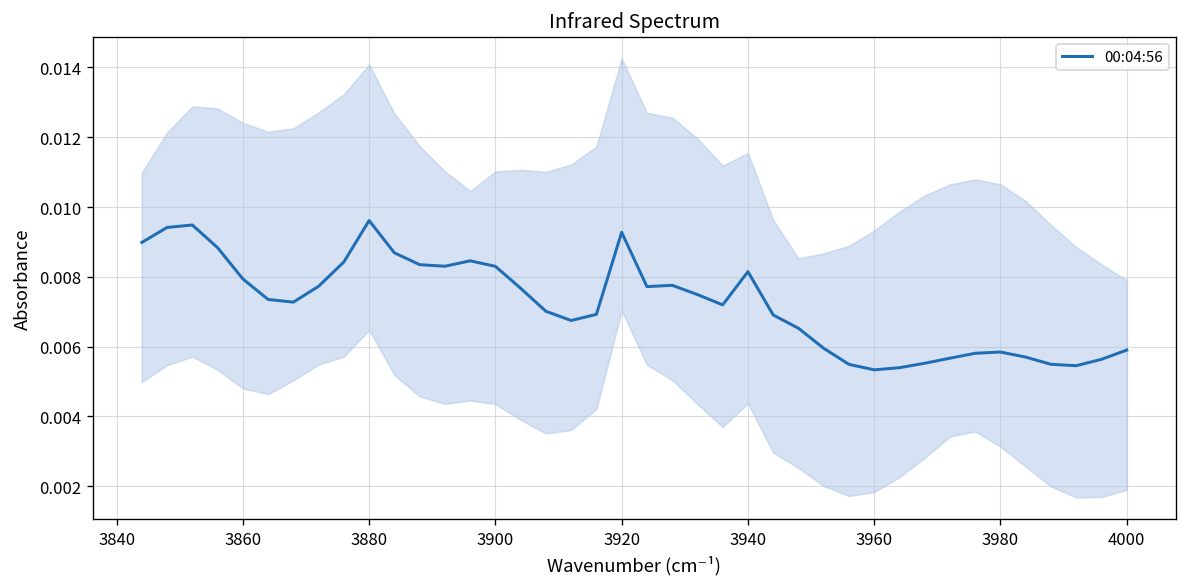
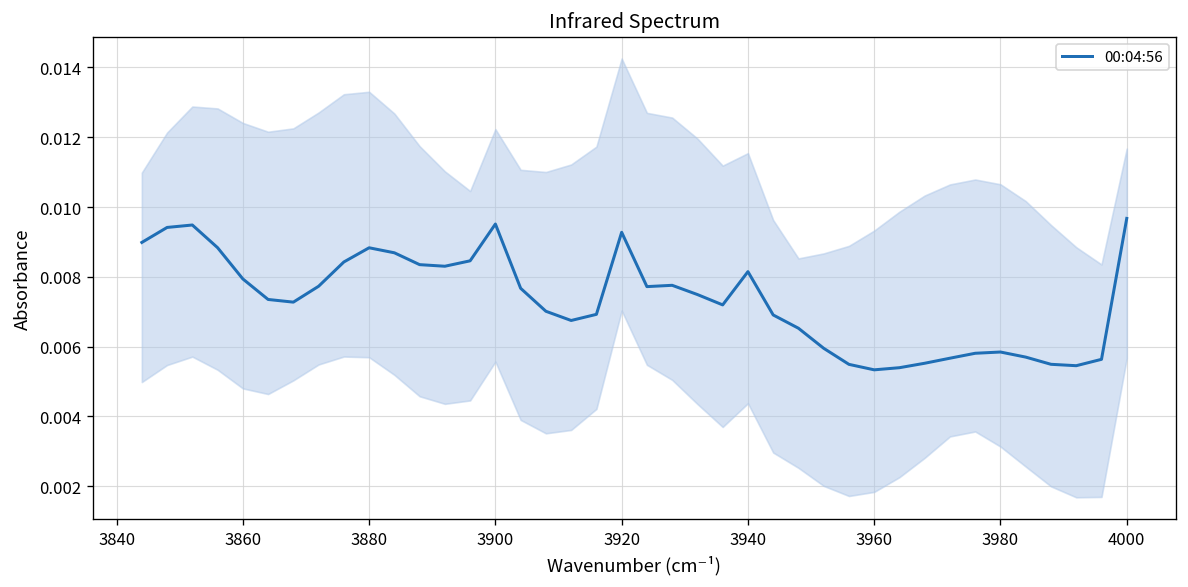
00:04:56, 3880: 0.0096 -> 0.0088
00:04:56, 3900: 0.0083 -> 0.0095
00:04:56, 4000: 0.0059 -> 0.0097
